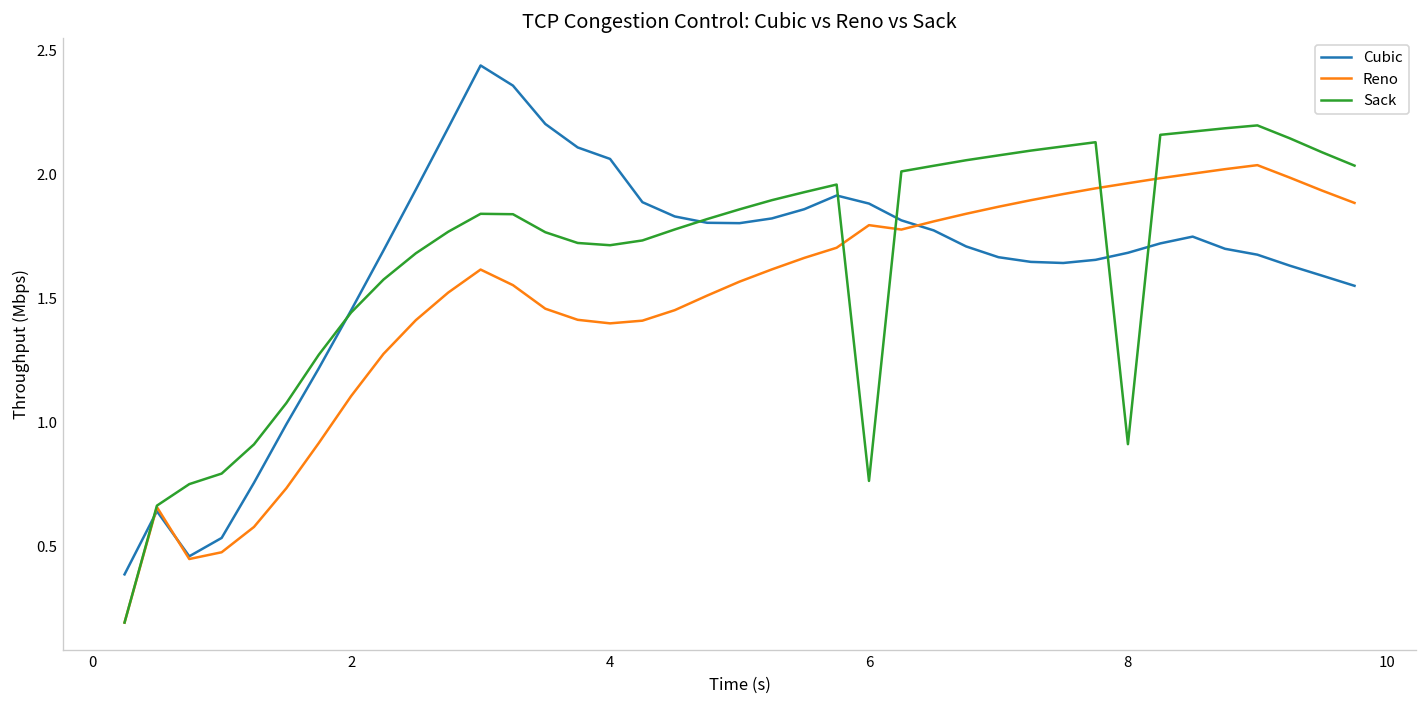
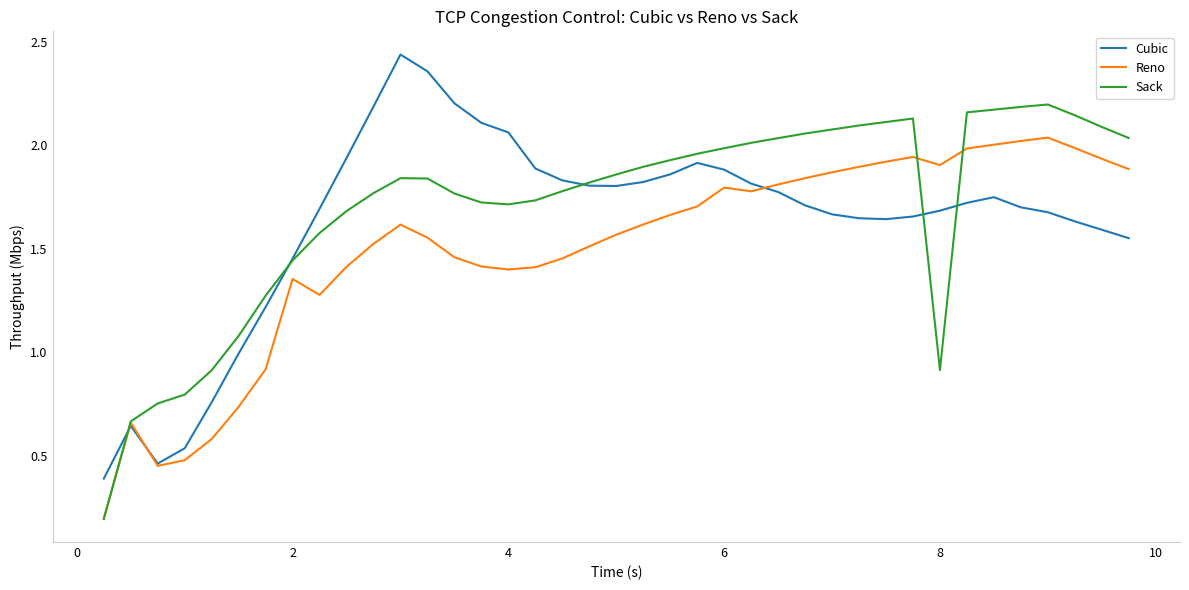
Reno, 2: 1.11 -> 1.35
Sack, 6: 0.77 -> 1.99
Reno, 8: 1.96 -> 1.90
